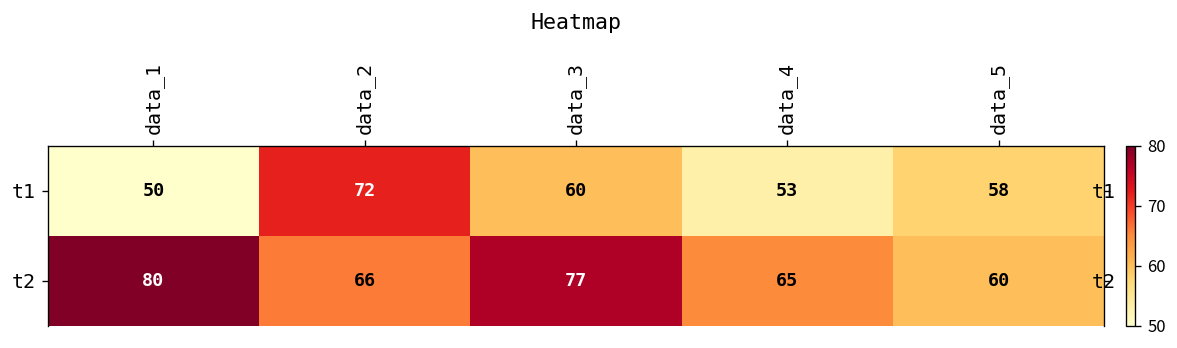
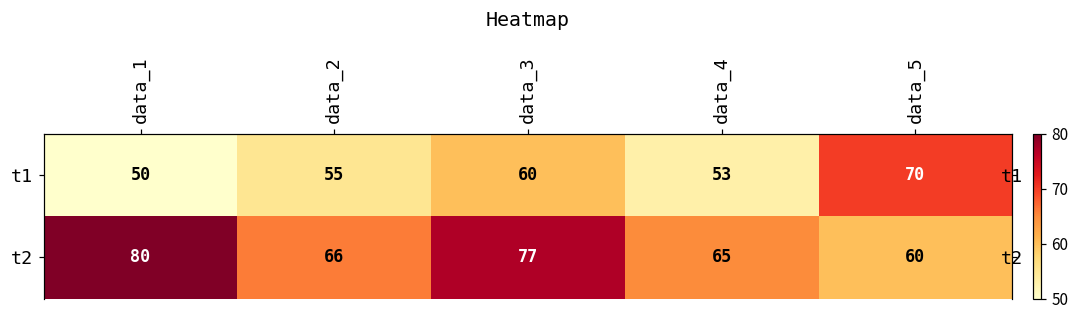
t1, data_2: 72 -> 55
t1, data_5: 58 -> 70
